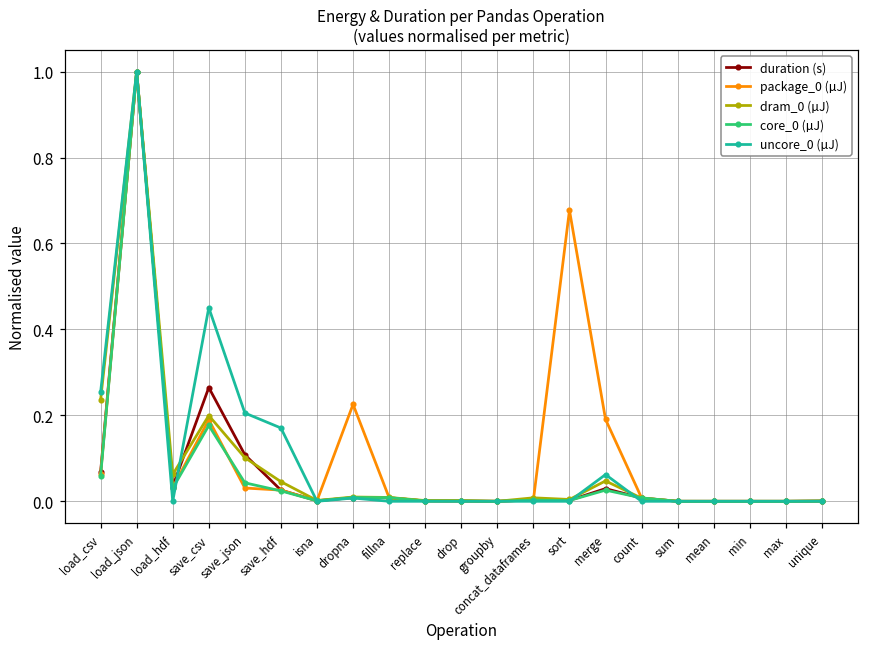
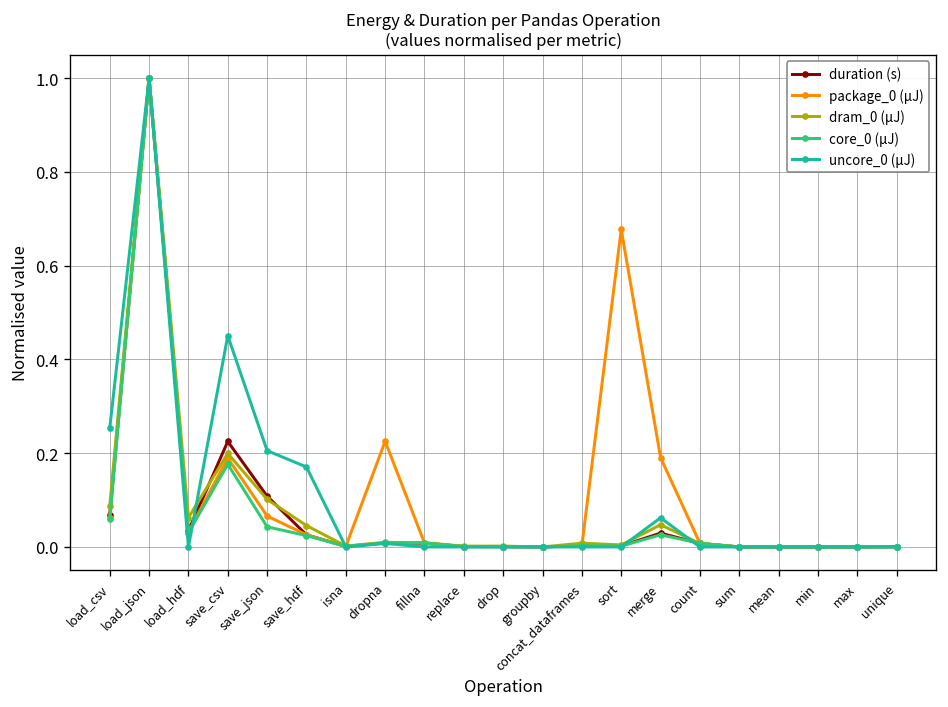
dram_0 (µJ), load_csv: 0.24 -> 0.09
duration (s), save_csv: 0.26 -> 0.23
package_0 (µJ), save_json: 0.03 -> 0.07
